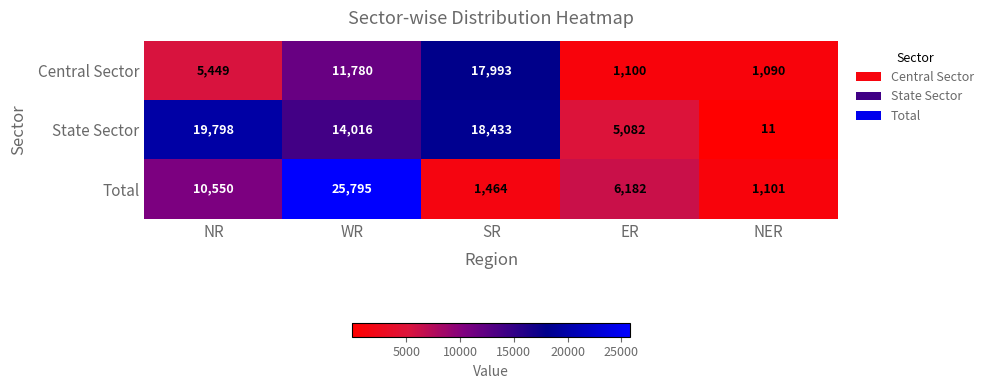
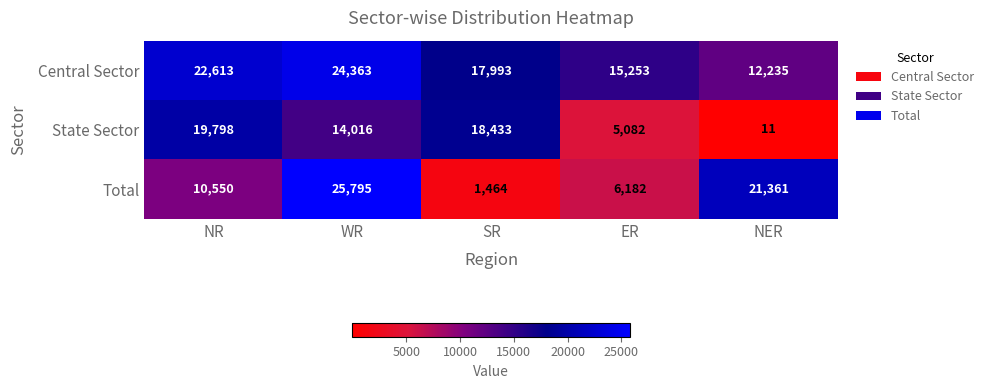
Central Sector, NR: 5,449 -> 22,613
Central Sector, WR: 11,780 -> 24,363
Central Sector, ER: 1,100 -> 15,253
Central Sector, NER: 1,090 -> 12,235
Total, NER: 1,101 -> 21,361
